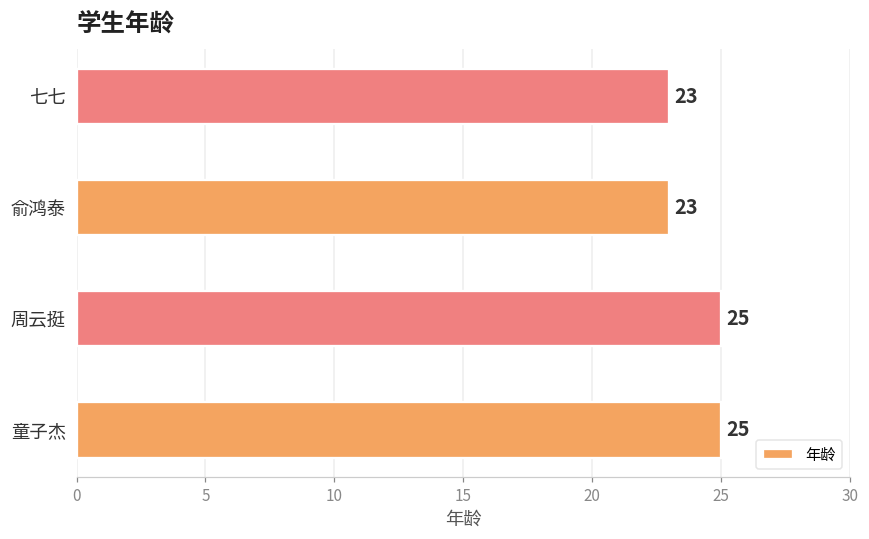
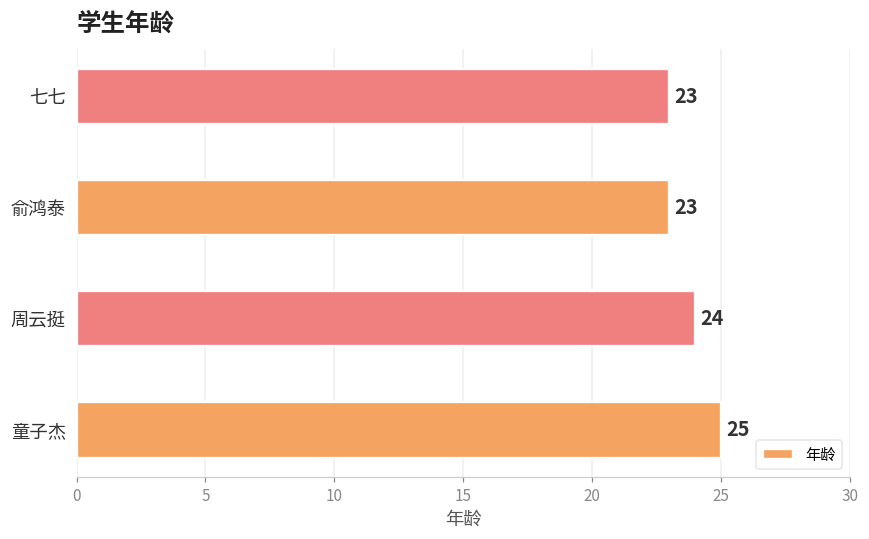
周云挺: 25 -> 24
